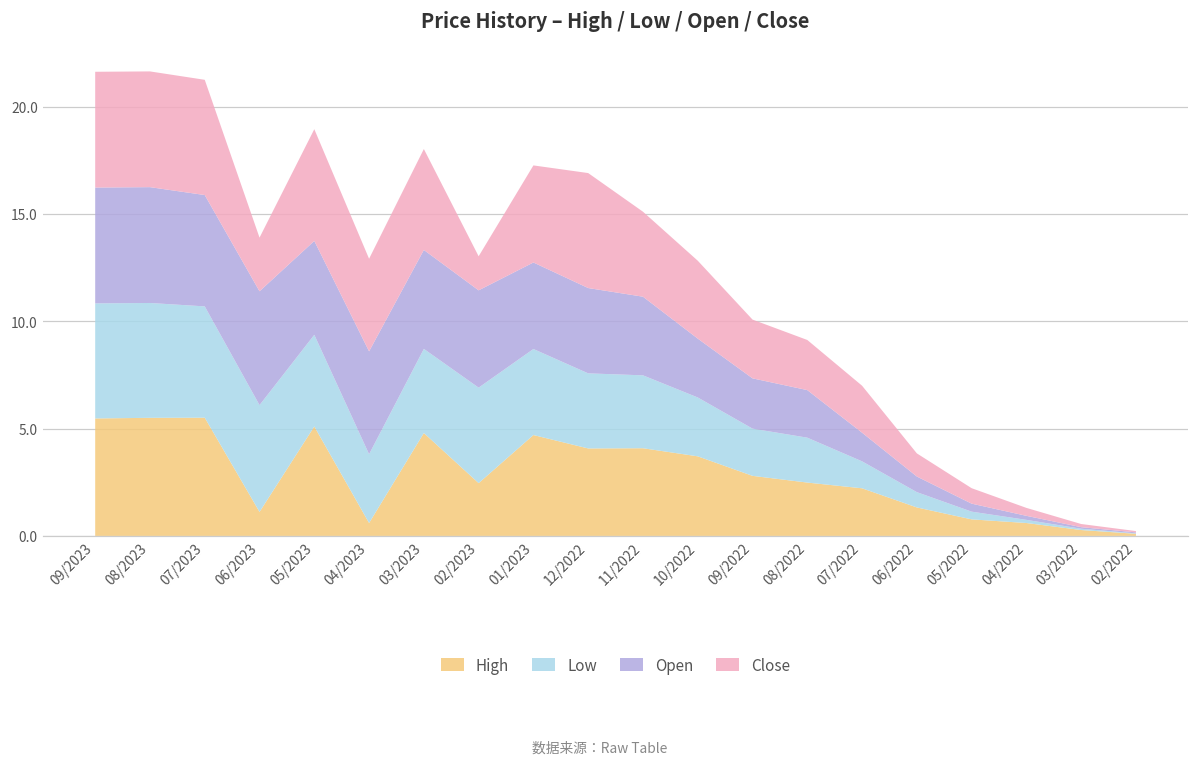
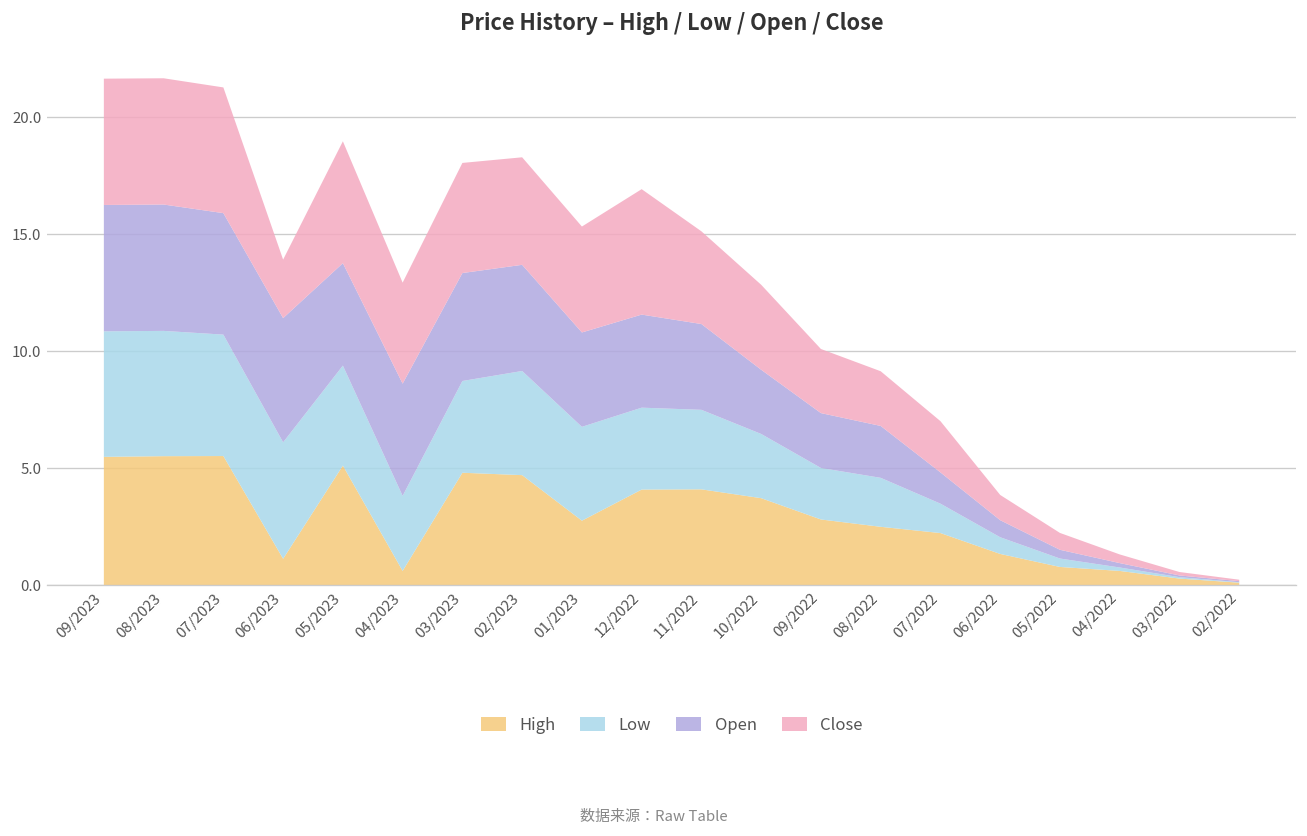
High, 02/2023: 2.5 -> 4.7
Close, 02/2023: 1.6 -> 4.6
High, 01/2023: 4.7 -> 2.7
